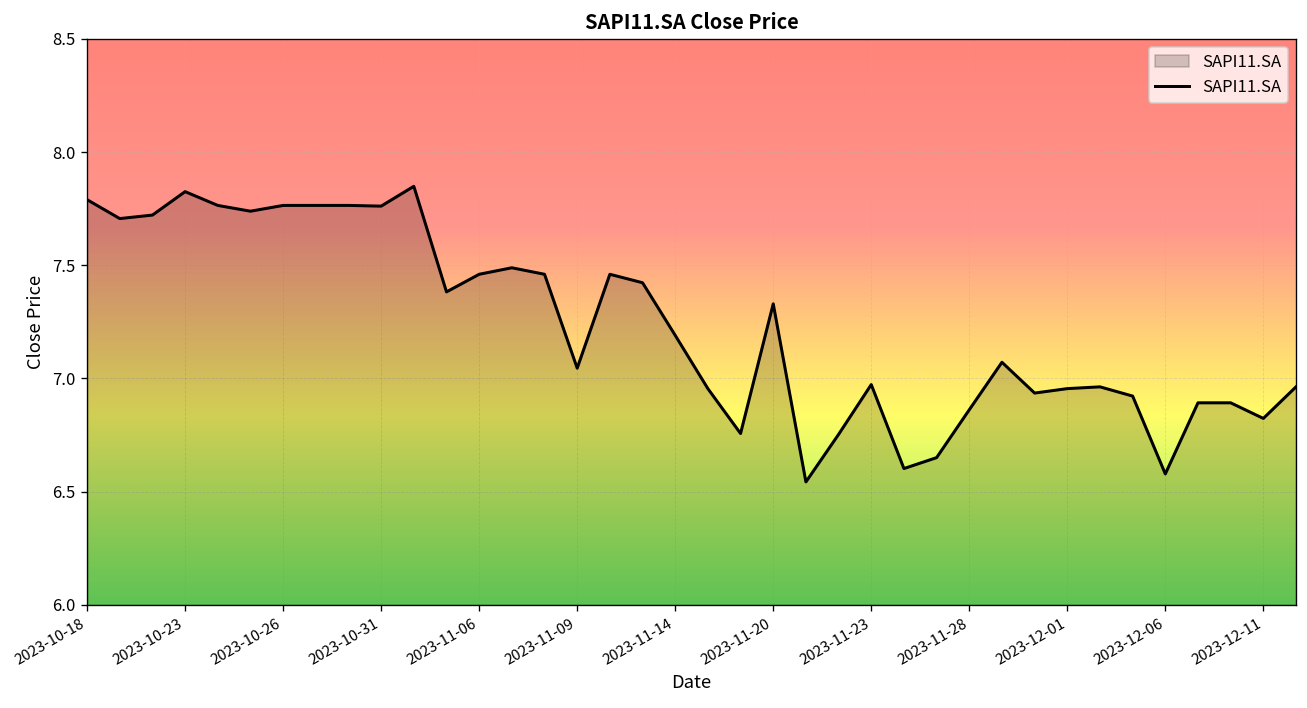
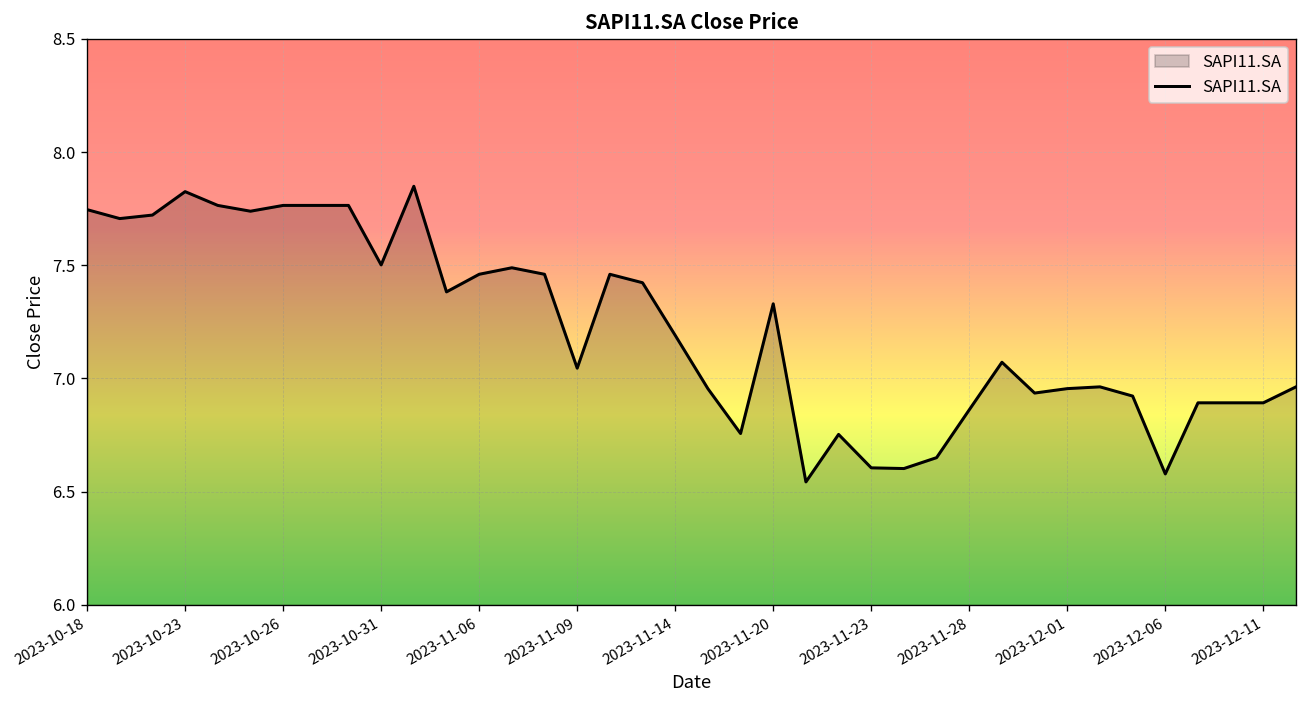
2023-10-18: 7.79 -> 7.75
2023-10-31: 7.76 -> 7.50
2023-11-23: 6.97 -> 6.61
2023-12-11: 6.82 -> 6.89
